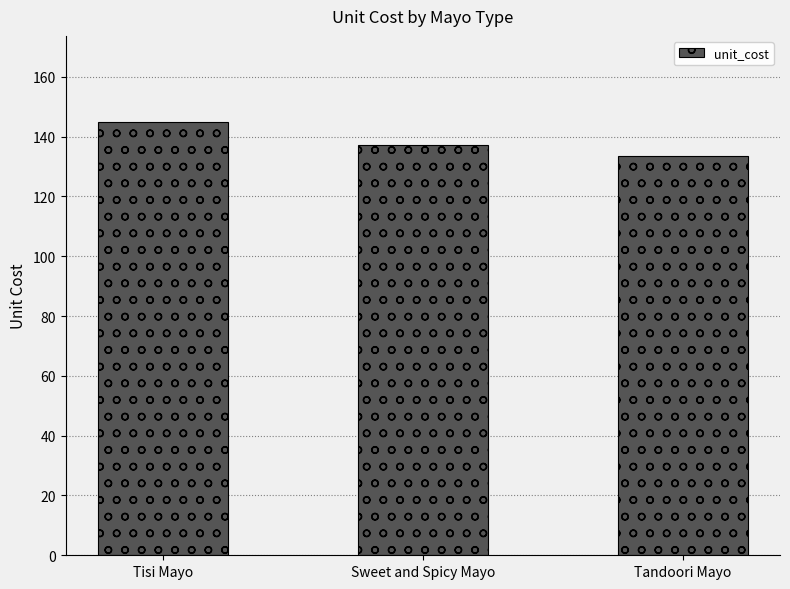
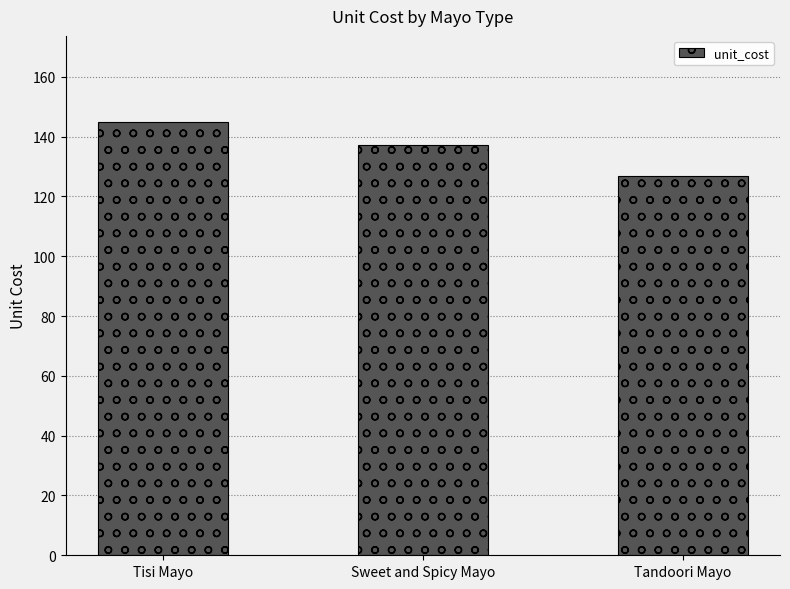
Tandoori Mayo: 133 -> 127
